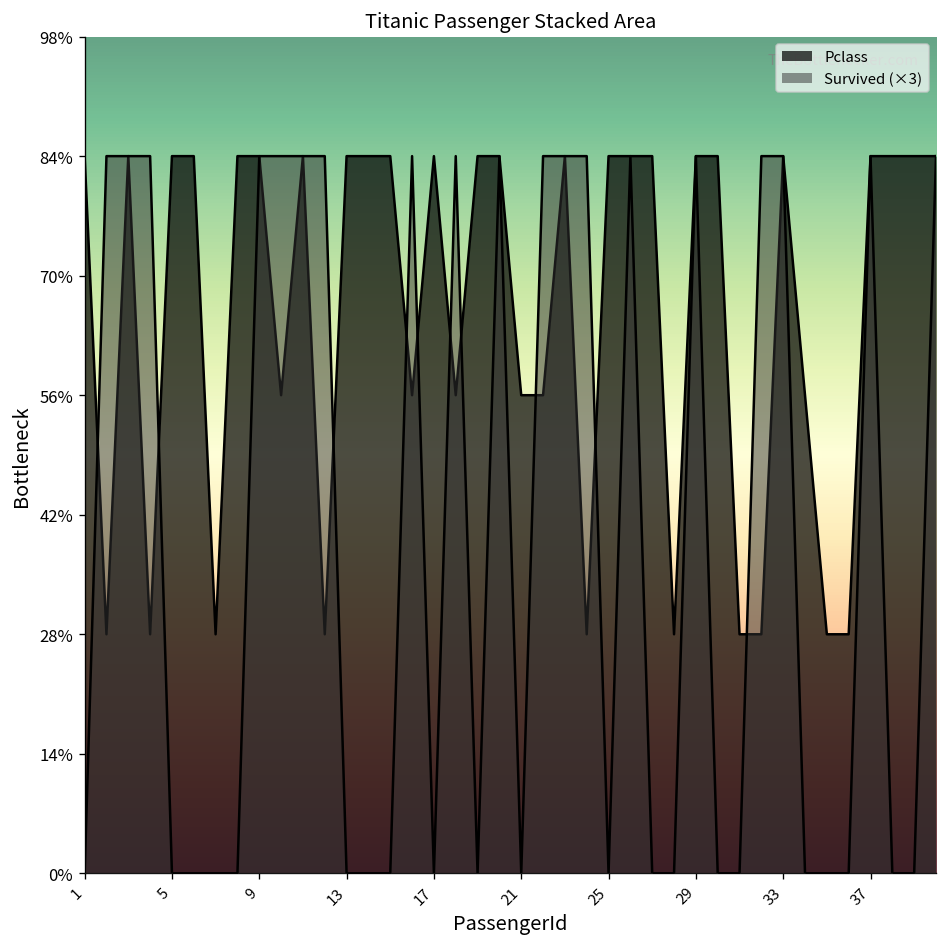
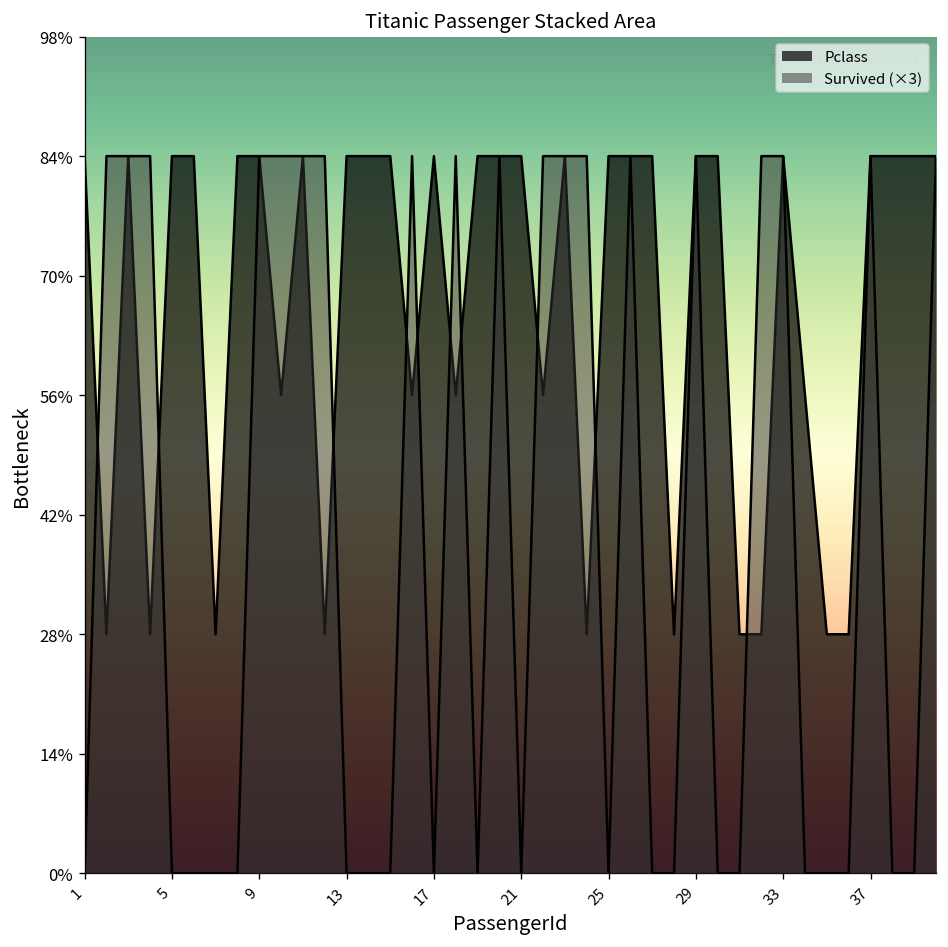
Pclass, 21: 56% -> 84%
